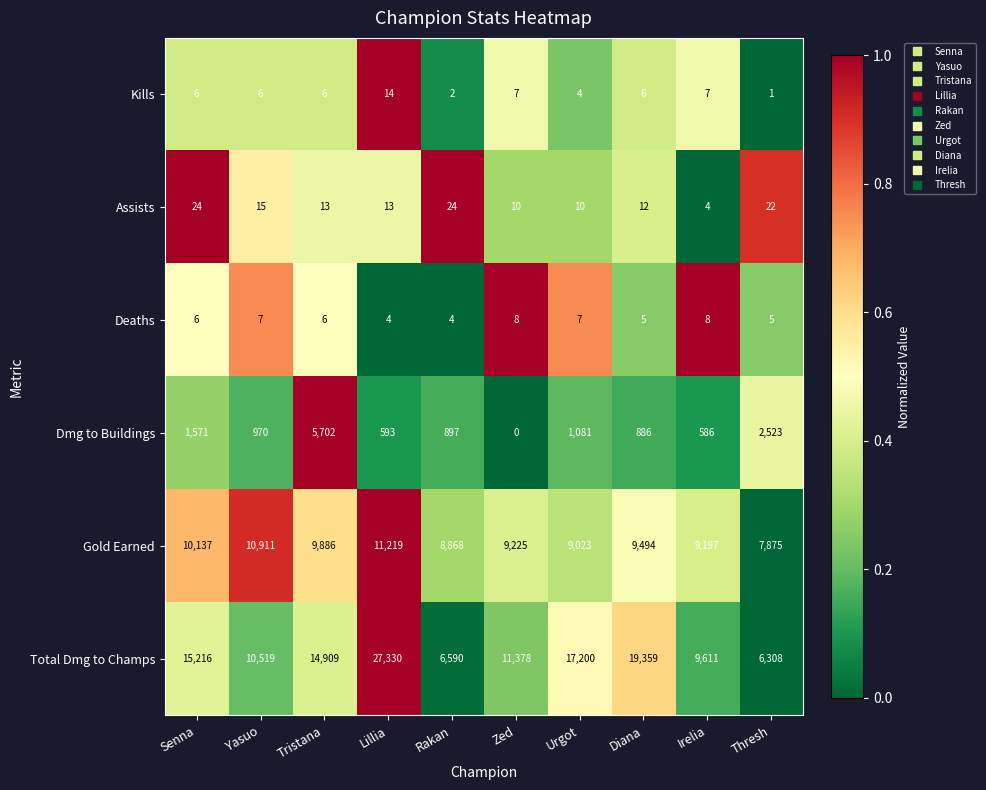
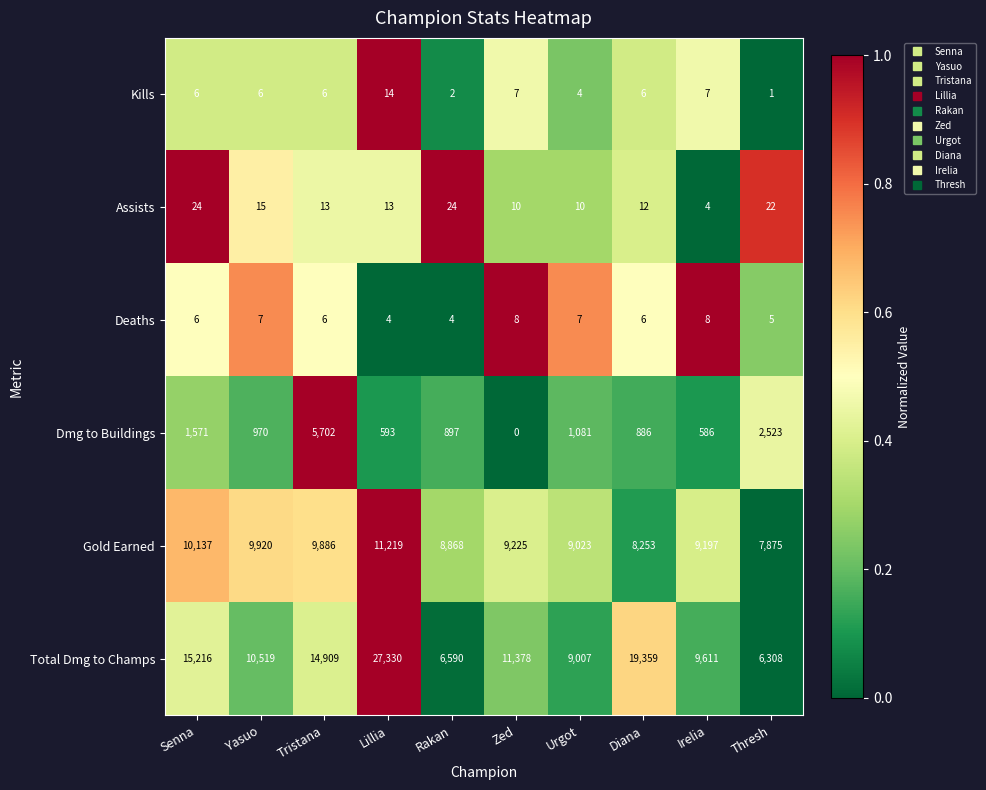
Deaths, Diana: 5 -> 6
Gold Earned, Yasuo: 10,911 -> 9,920
Gold Earned, Diana: 9,494 -> 8,253
Total Dmg to Champs, Urgot: 17,200 -> 9,007
